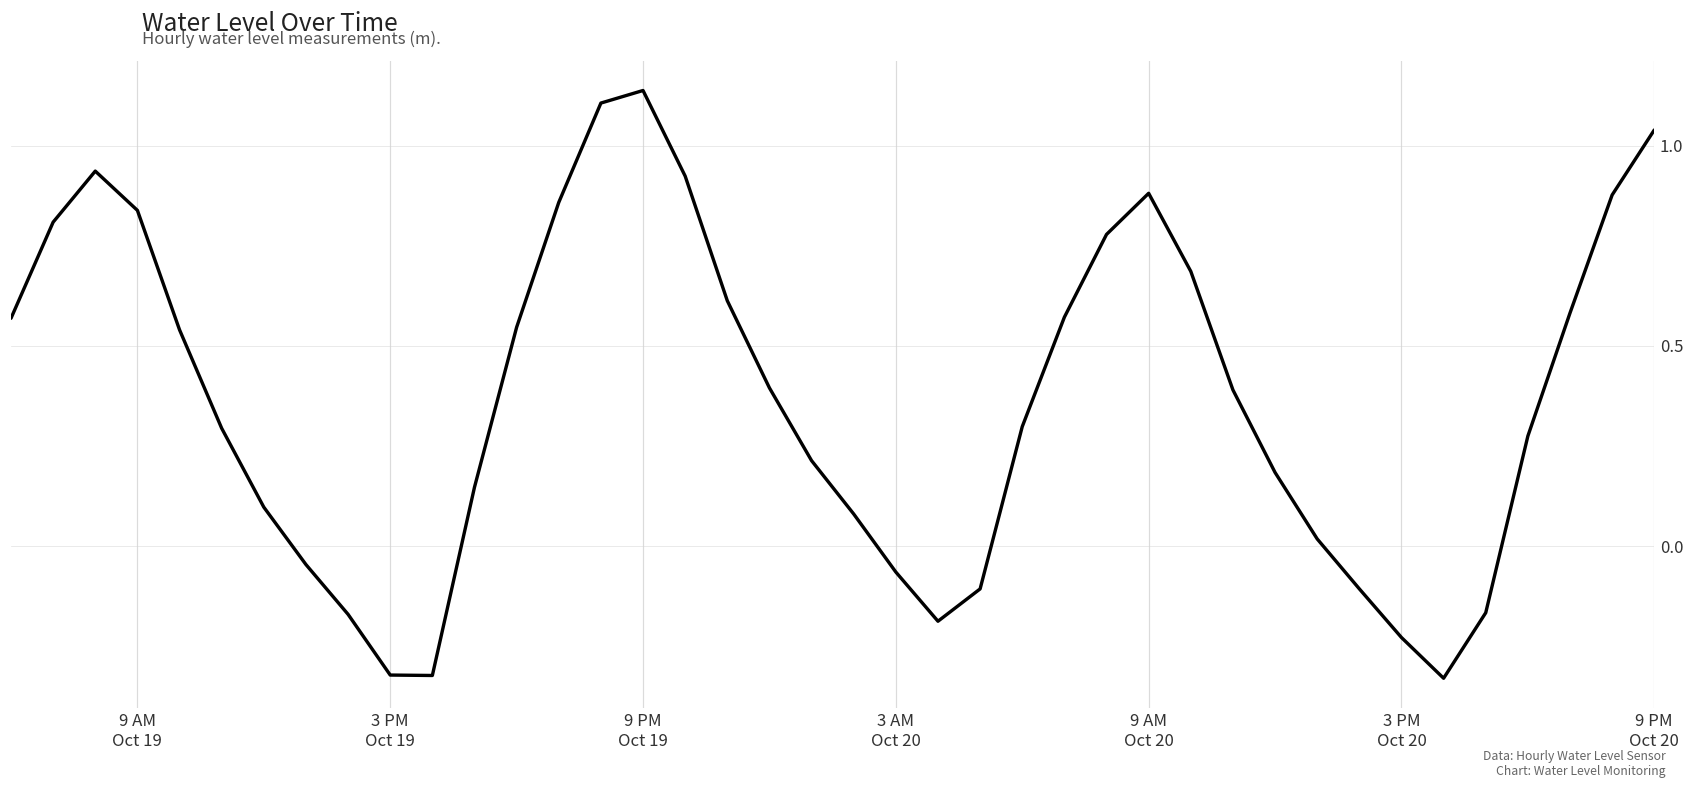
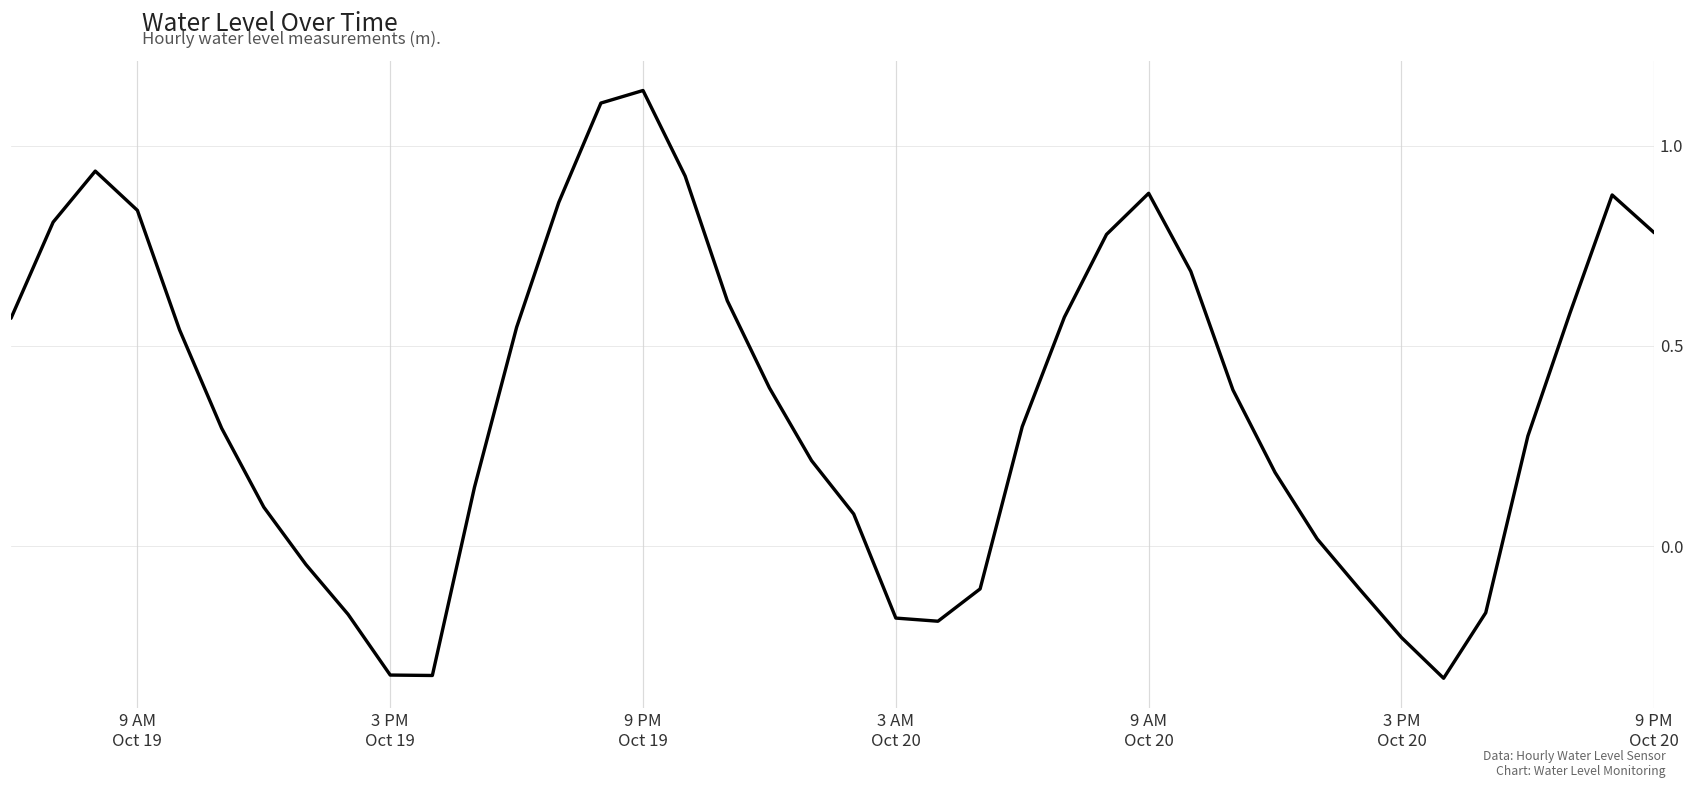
3 AM Oct 20: -0.07 -> -0.18
9 PM Oct 20: 1.04 -> 0.78
